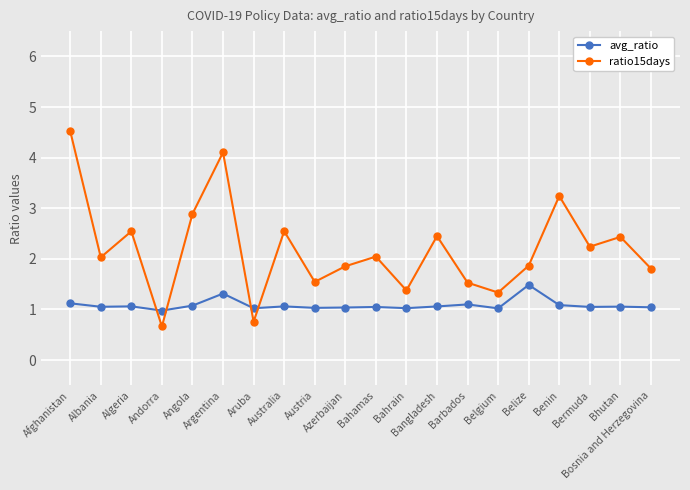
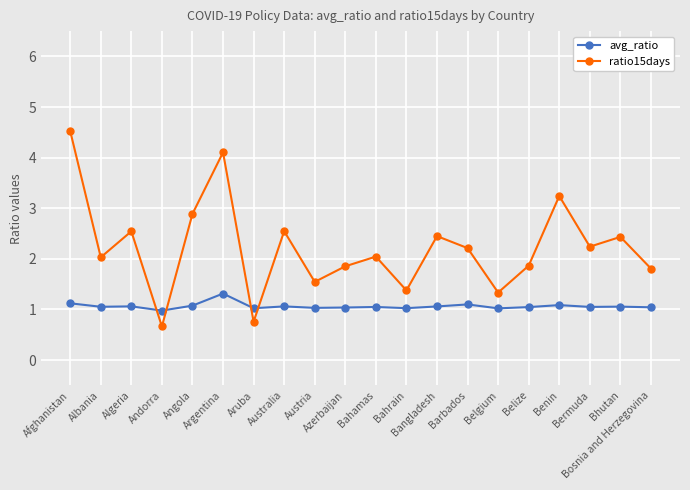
ratio15days, Barbados: 1.5 -> 2.2
avg_ratio, Belize: 1.5 -> 1.0
